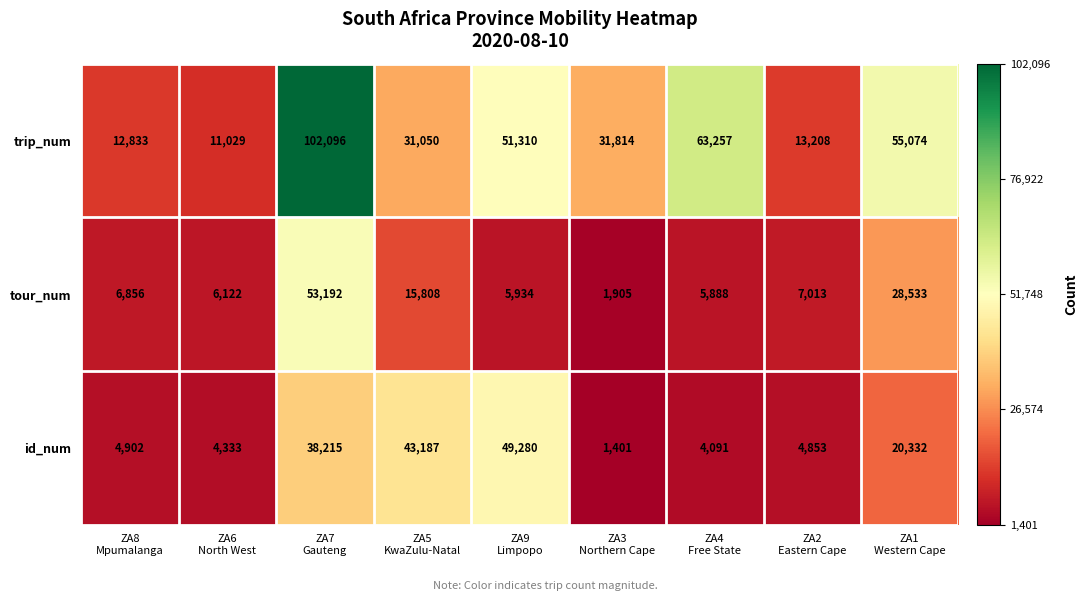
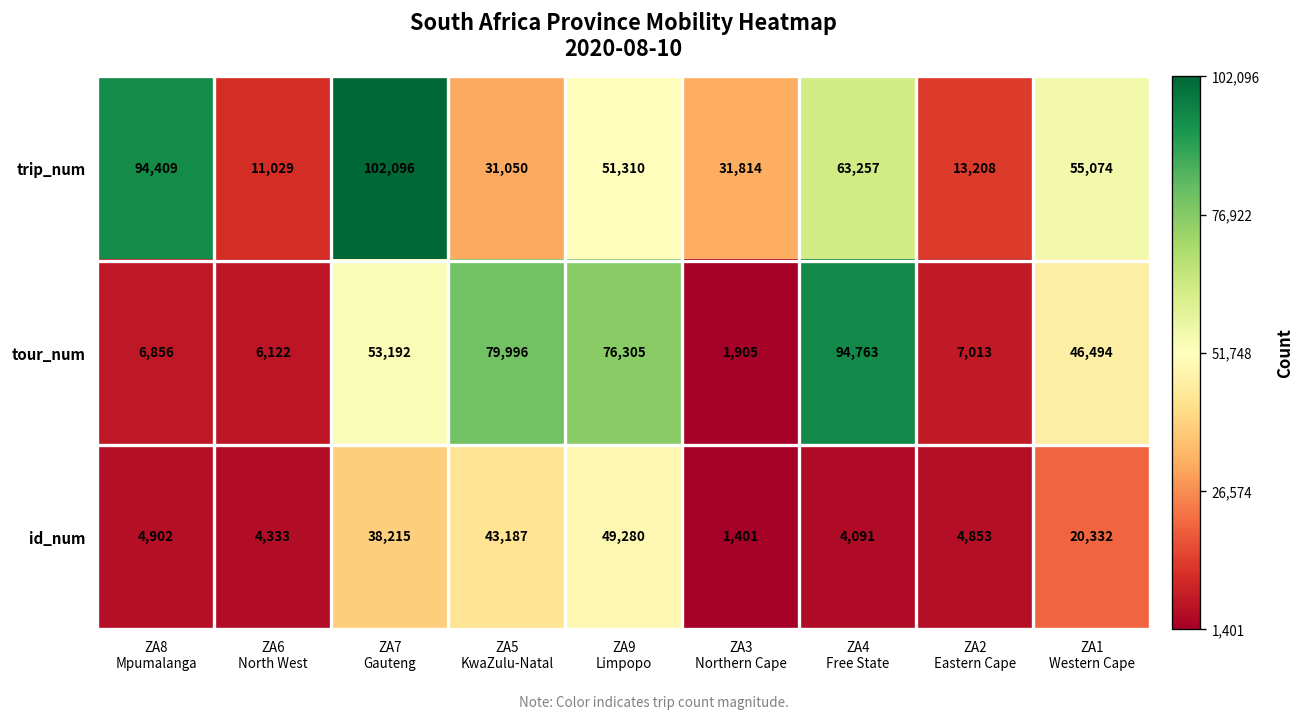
trip_num, ZA8 Mpumalanga: 12,833 -> 94,409
tour_num, ZA5 KwaZulu-Natal: 15,808 -> 79,996
tour_num, ZA9 Limpopo: 5,934 -> 76,305
tour_num, ZA4 Free State: 5,888 -> 94,763
tour_num, ZA1 Western Cape: 28,533 -> 46,494
